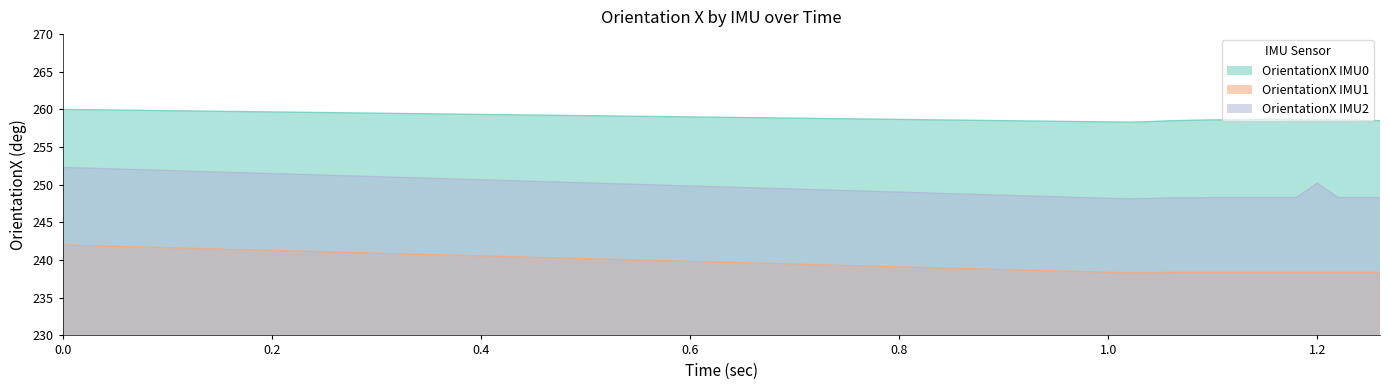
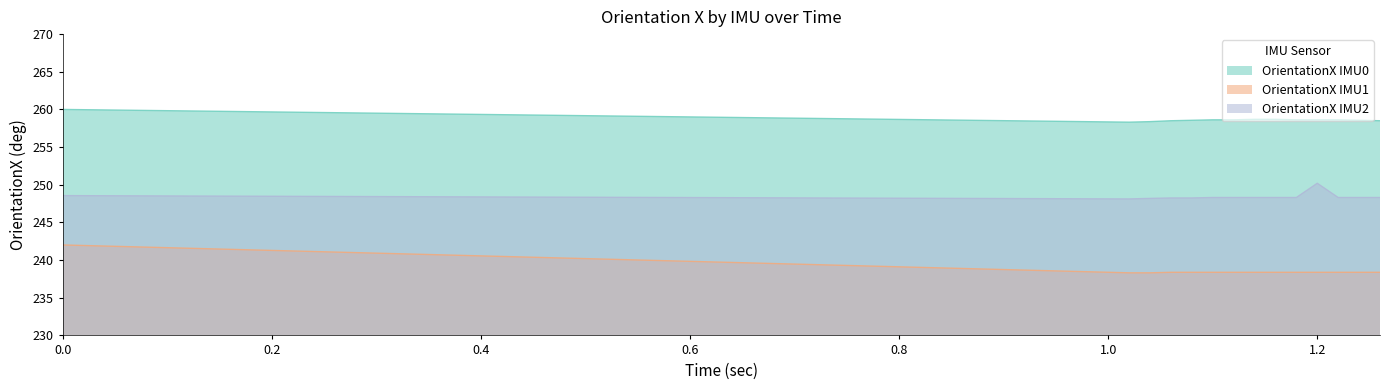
OrientationX IMU2, 0.0: 252 -> 249
